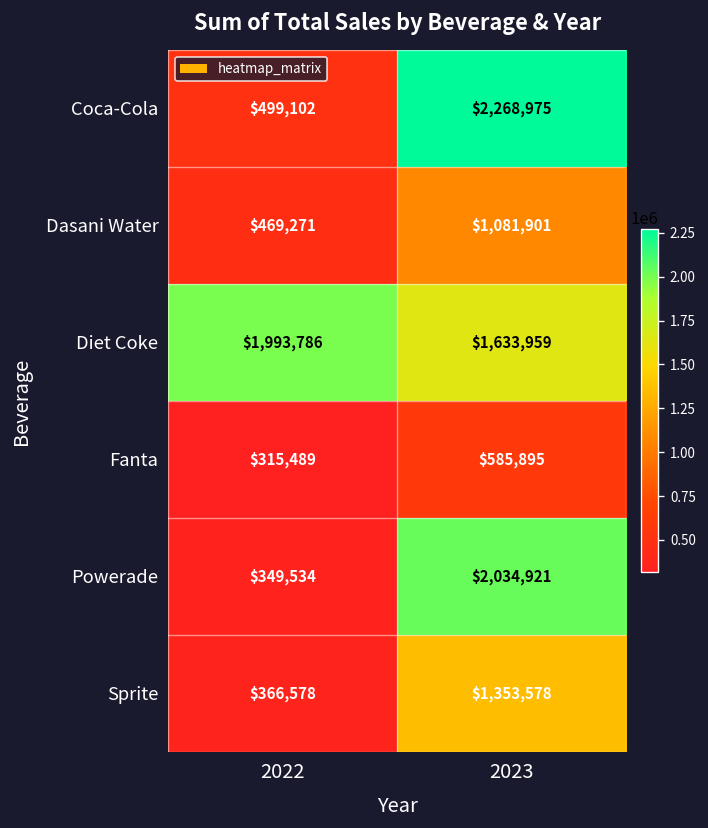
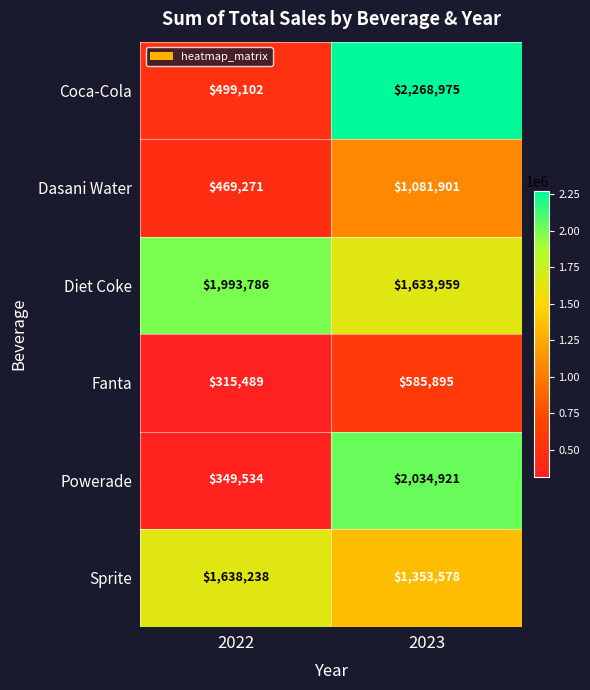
Sprite, 2022: $366,578 -> $1,638,238
